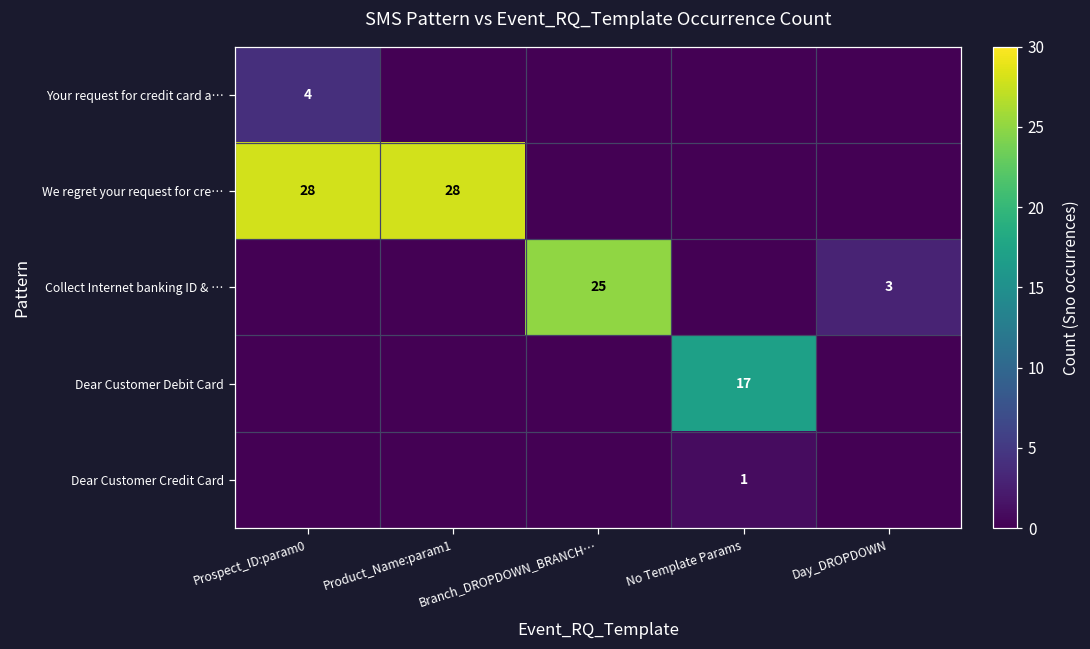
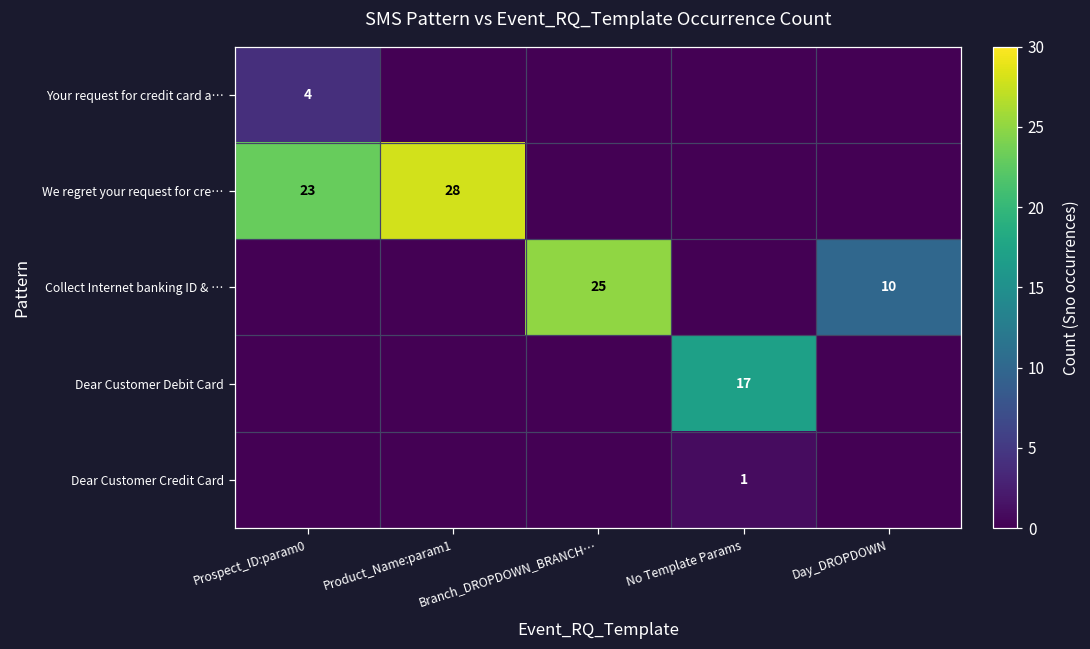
We regret your request for cre…, Prospect_ID:param0: 28 -> 23
Collect Internet banking ID & …, Day_DROPDOWN: 3 -> 10
